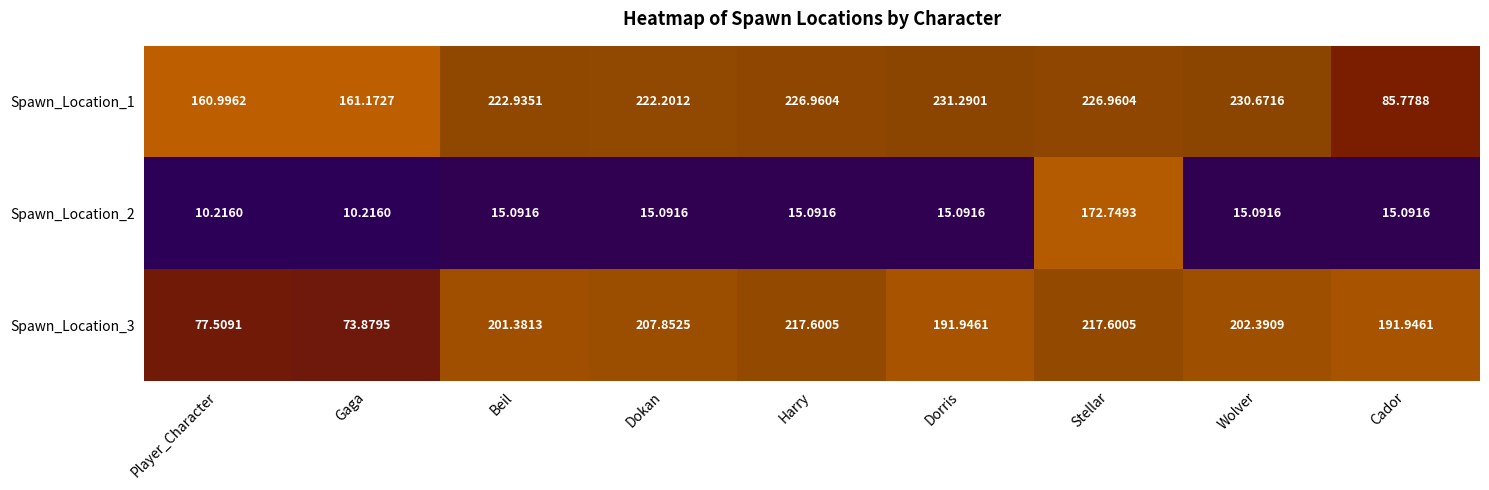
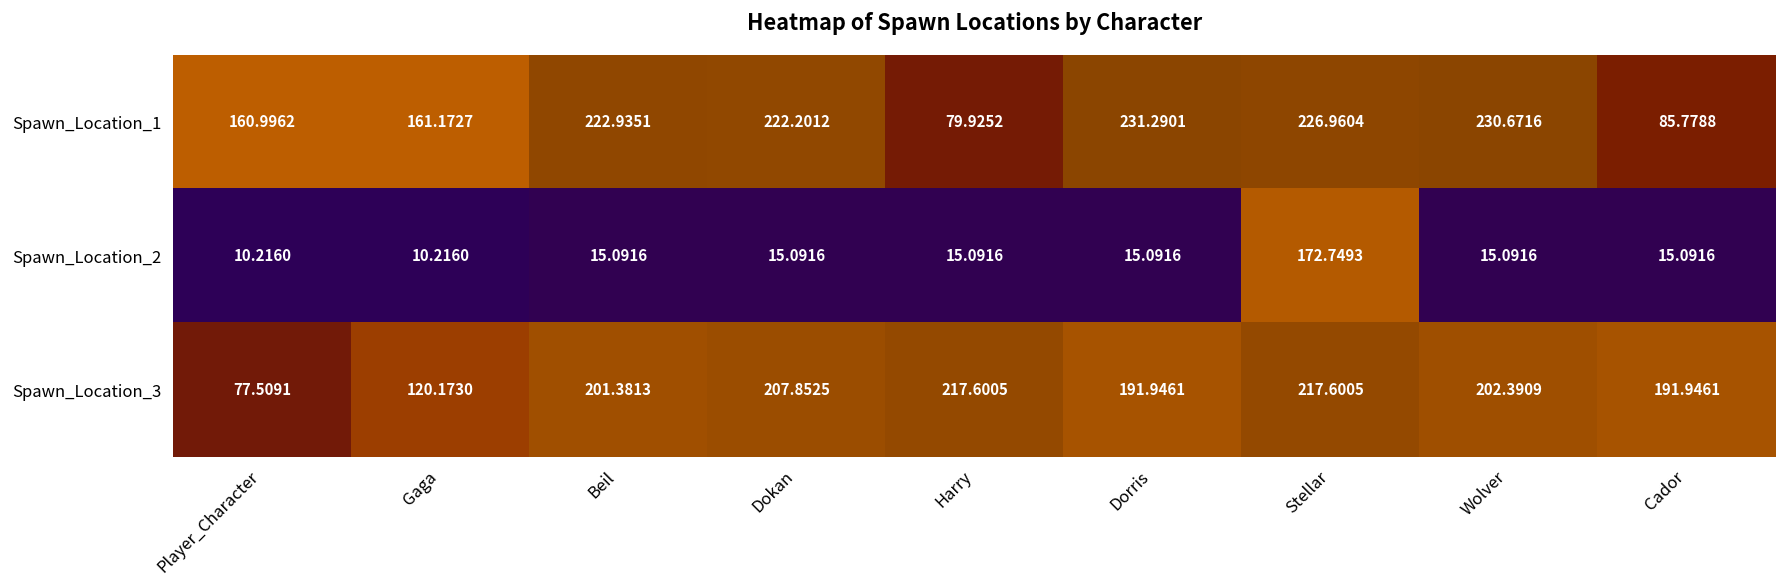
Spawn_Location_1, Harry: 226.9604 -> 79.9252
Spawn_Location_3, Gaga: 73.8795 -> 120.1730
